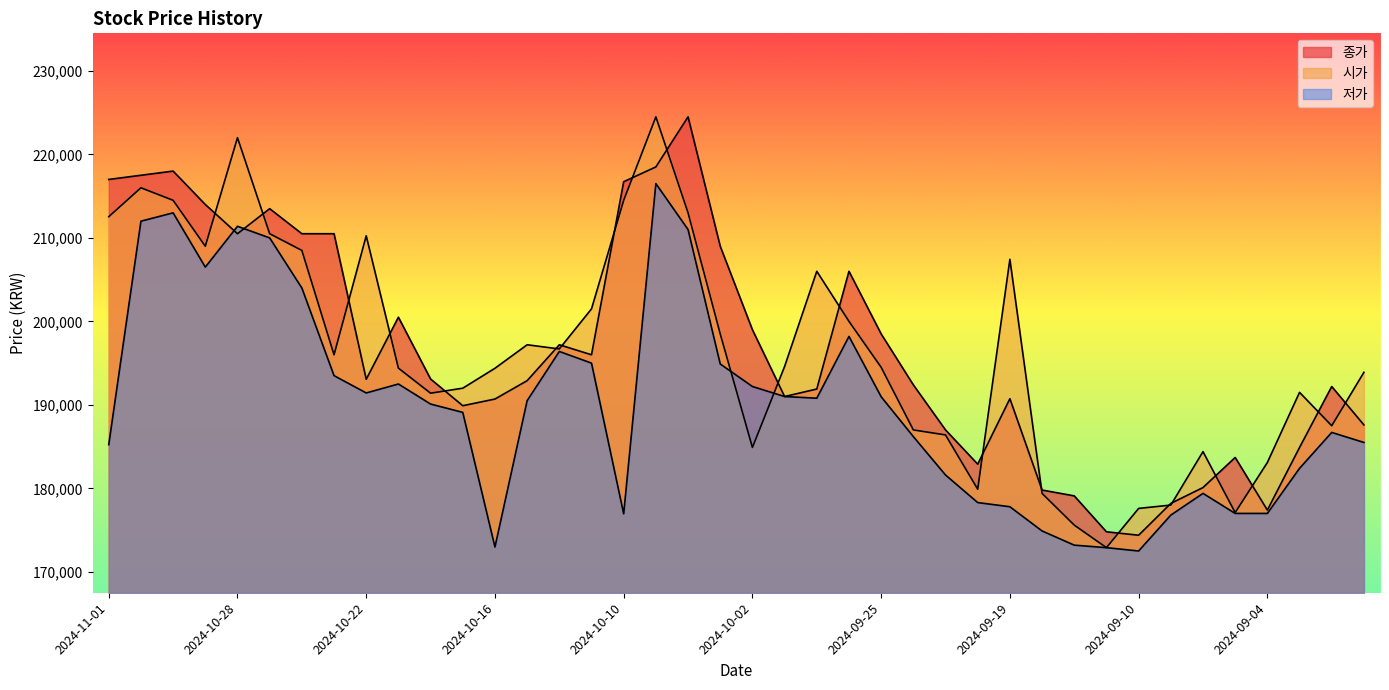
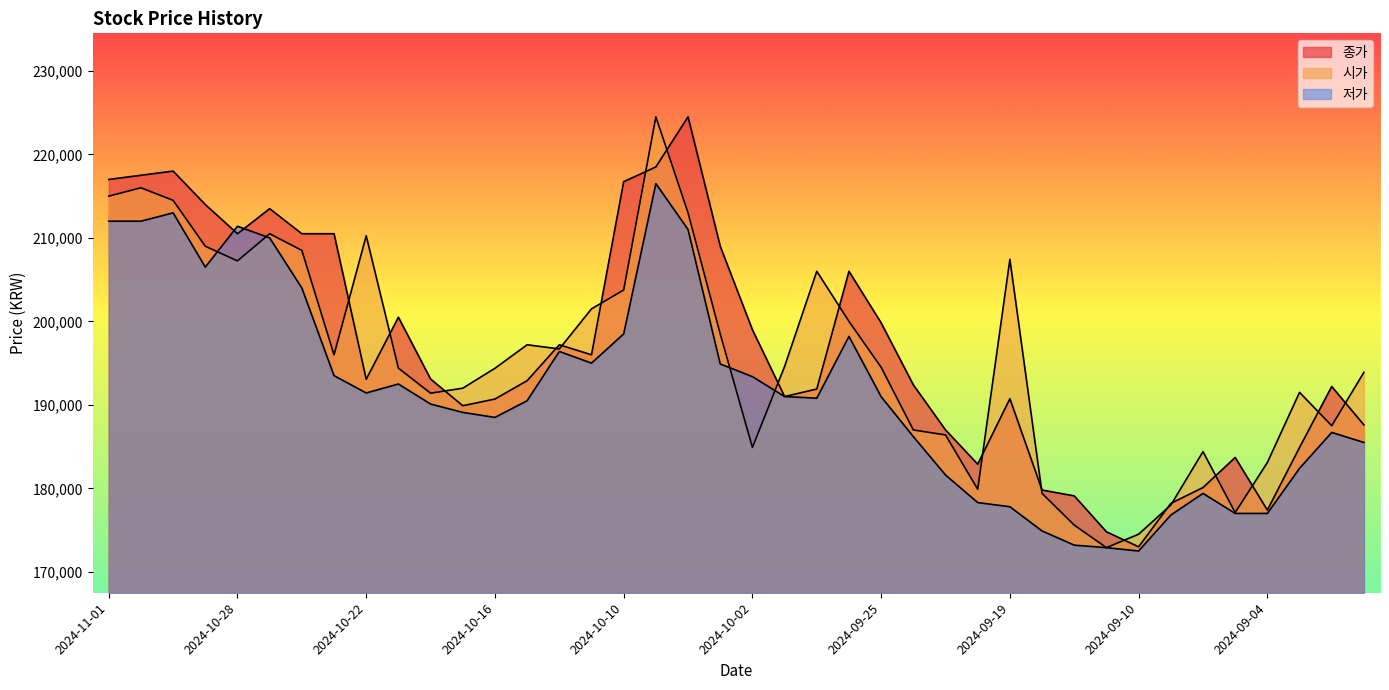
시가, 2024-11-01: 213,000 -> 215,000
저가, 2024-11-01: 185,000 -> 212,000
시가, 2024-10-28: 222,000 -> 207,000
저가, 2024-10-16: 173,000 -> 189,000
시가, 2024-10-10: 215,000 -> 204,000
저가, 2024-10-10: 177,000 -> 199,000
저가, 2024-10-02: 192,000 -> 193,000
종가, 2024-09-25: 199,000 -> 200,000
종가, 2024-09-10: 174,000 -> 173,000
시가, 2024-09-10: 178,000 -> 175,000
